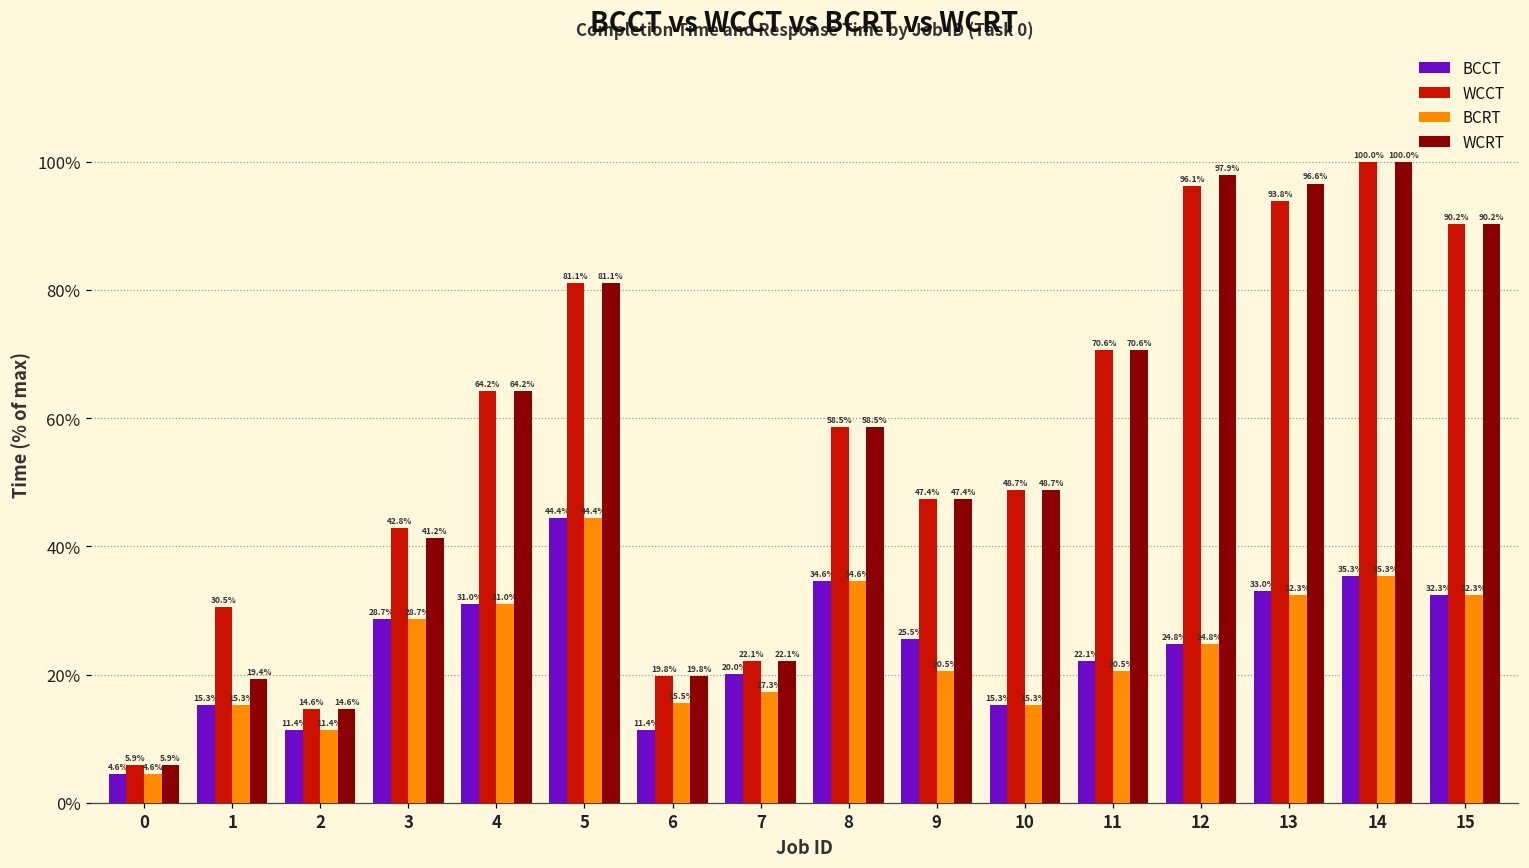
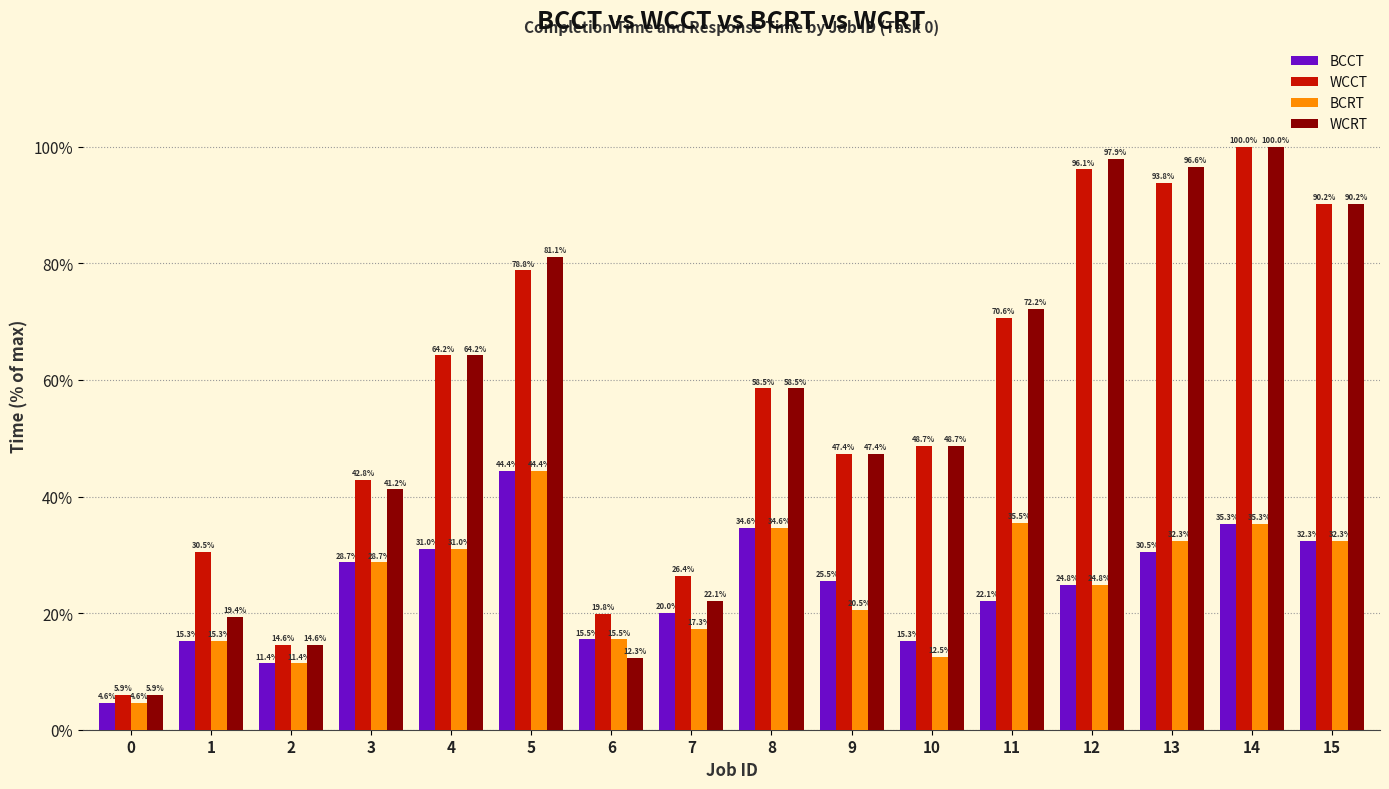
WCCT, 5: 81.1% -> 78.8%
BCCT, 6: 11.4% -> 15.5%
WCRT, 6: 19.8% -> 12.3%
WCCT, 7: 22.1% -> 26.4%
BCRT, 10: 15.3% -> 12.5%
BCRT, 11: 20.5% -> 35.5%
WCRT, 11: 70.6% -> 72.2%
BCCT, 13: 33.0% -> 30.5%
